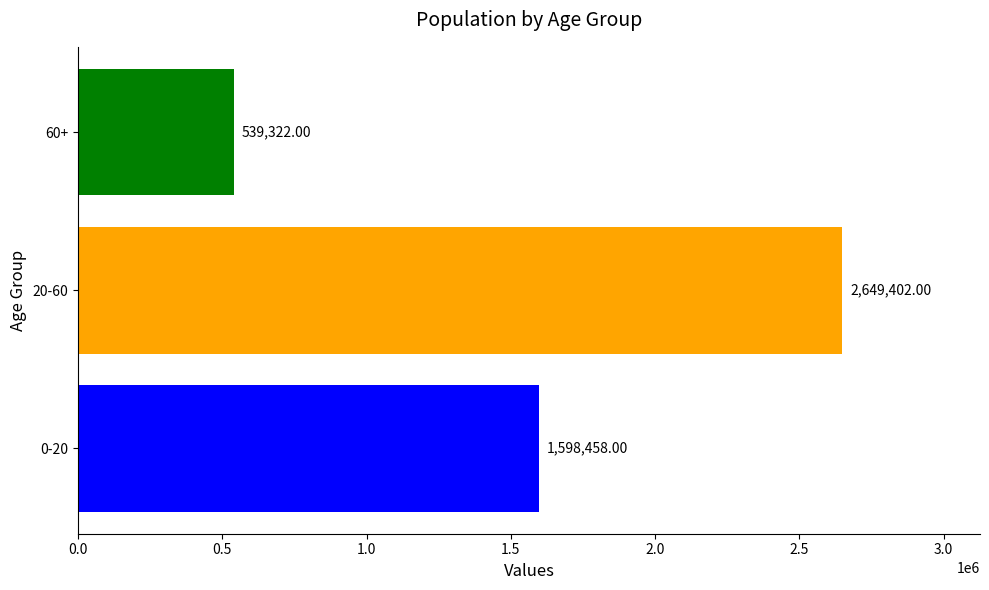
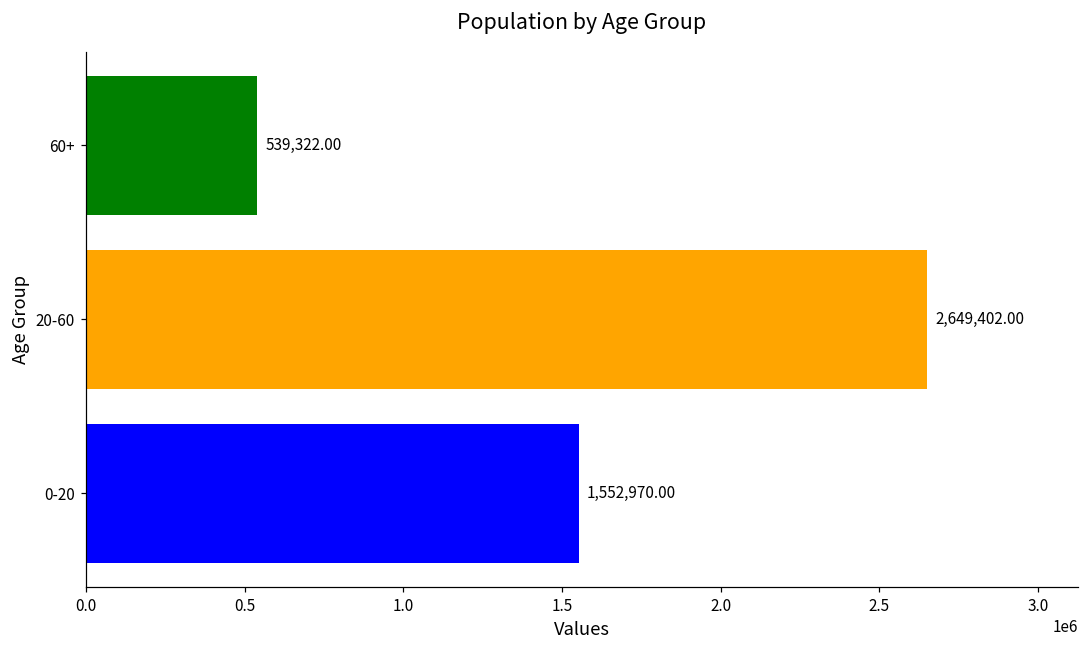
0-20: 1,598,458.00 -> 1,552,970.00
